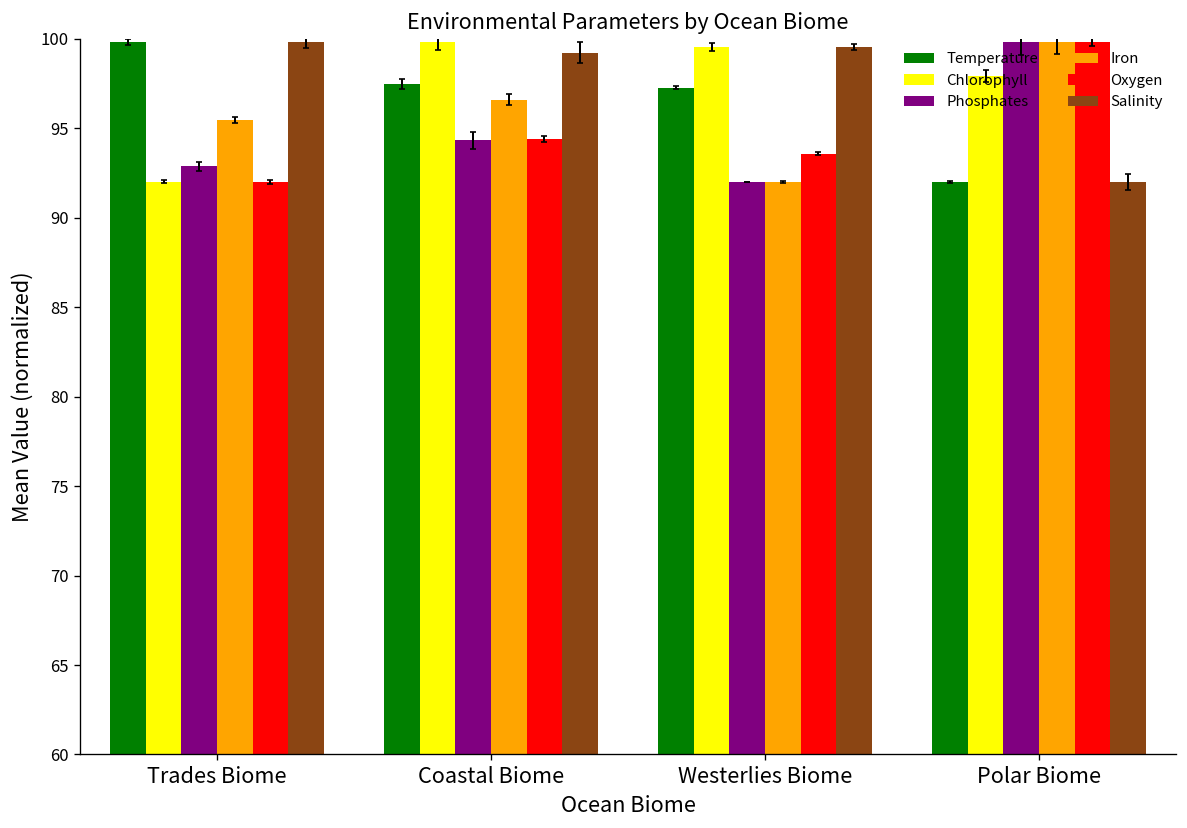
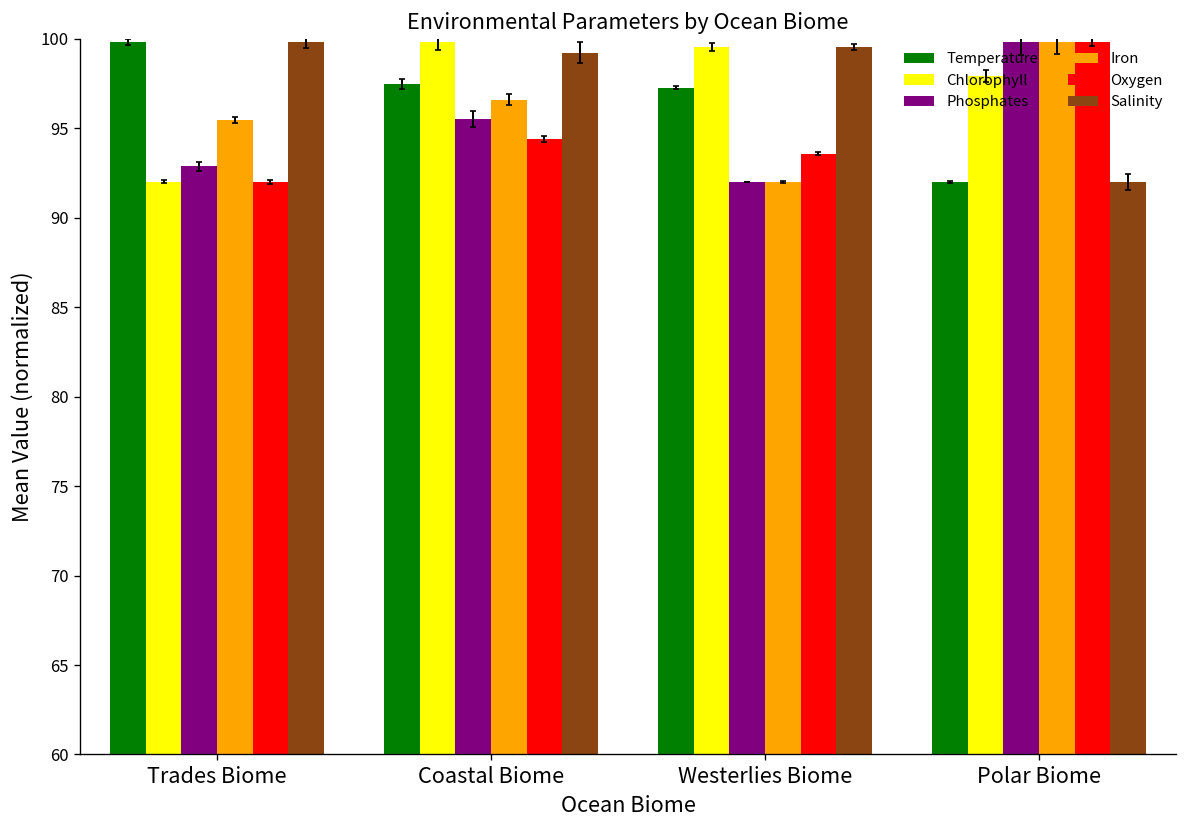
Phosphates, Coastal Biome: 94.3 -> 95.5
